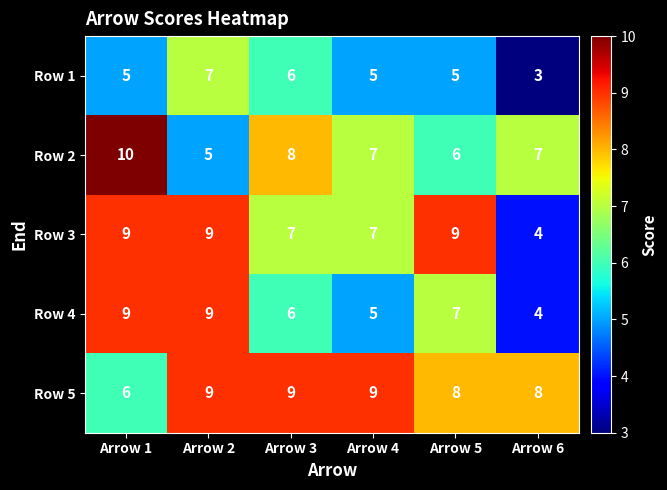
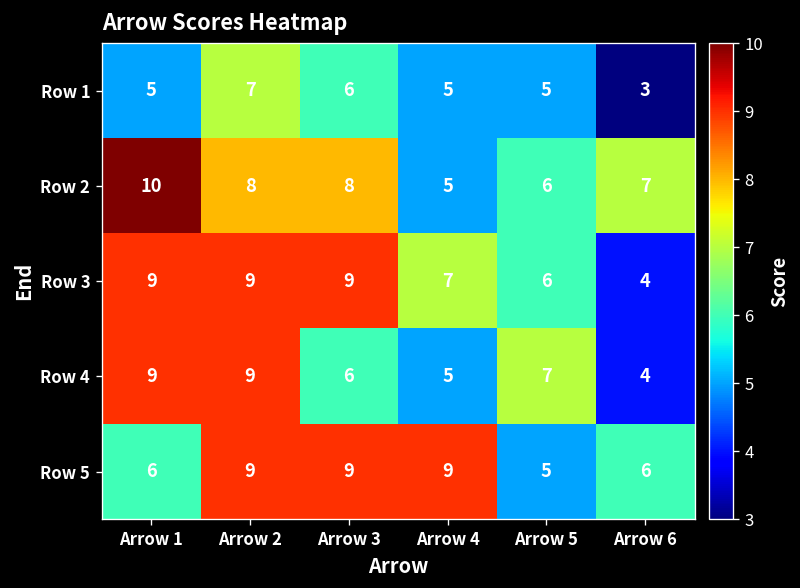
Row 2, Arrow 2: 5 -> 8
Row 2, Arrow 4: 7 -> 5
Row 3, Arrow 3: 7 -> 9
Row 3, Arrow 5: 9 -> 6
Row 5, Arrow 5: 8 -> 5
Row 5, Arrow 6: 8 -> 6
